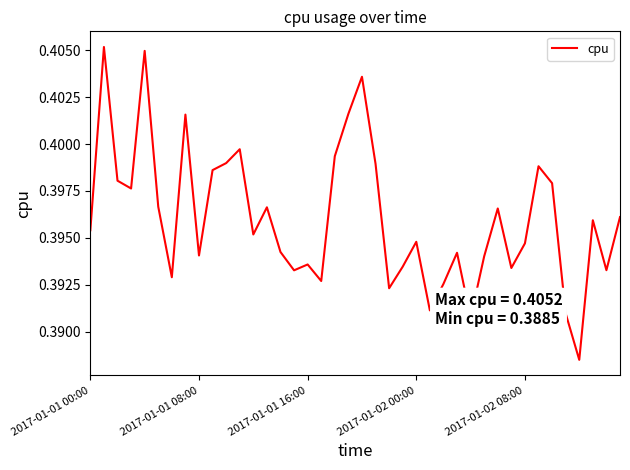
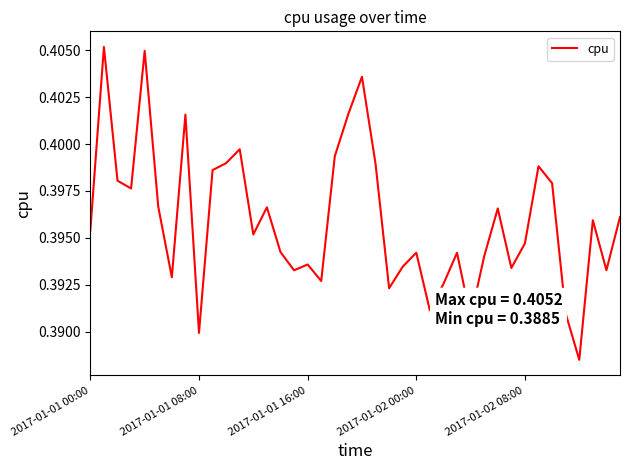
2017-01-01 08:00: 0.3941 -> 0.3899
2017-01-02 00:00: 0.3948 -> 0.3942
